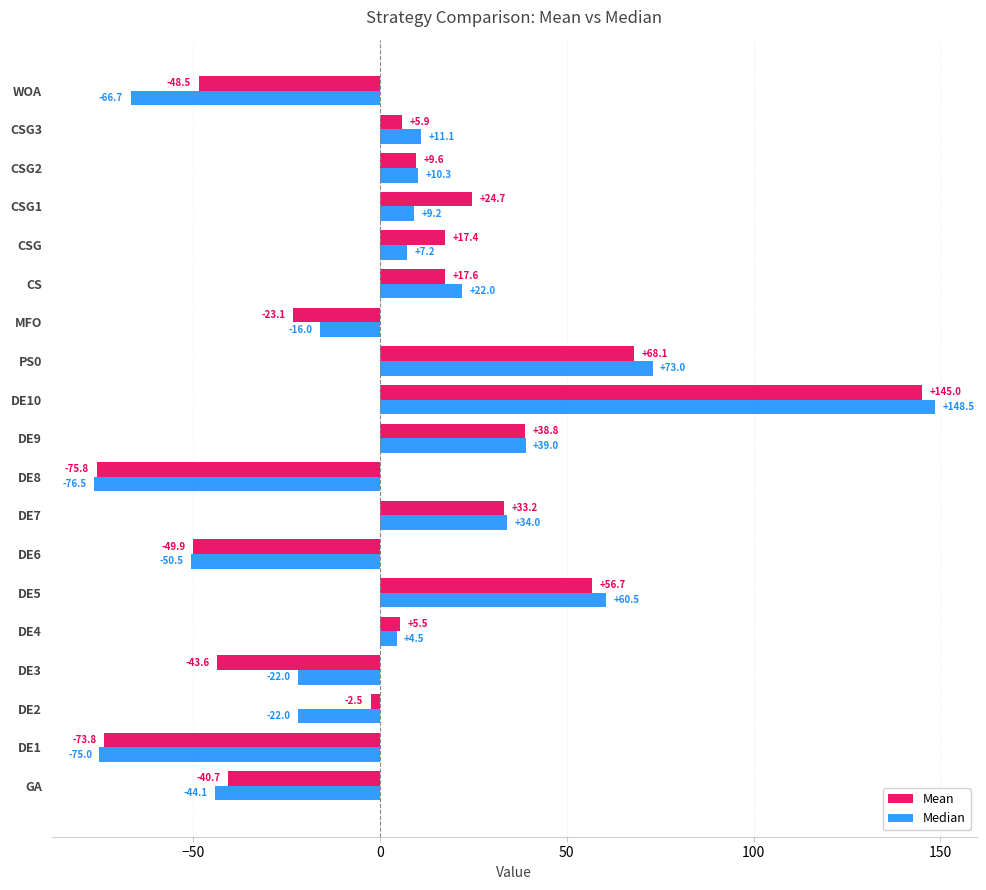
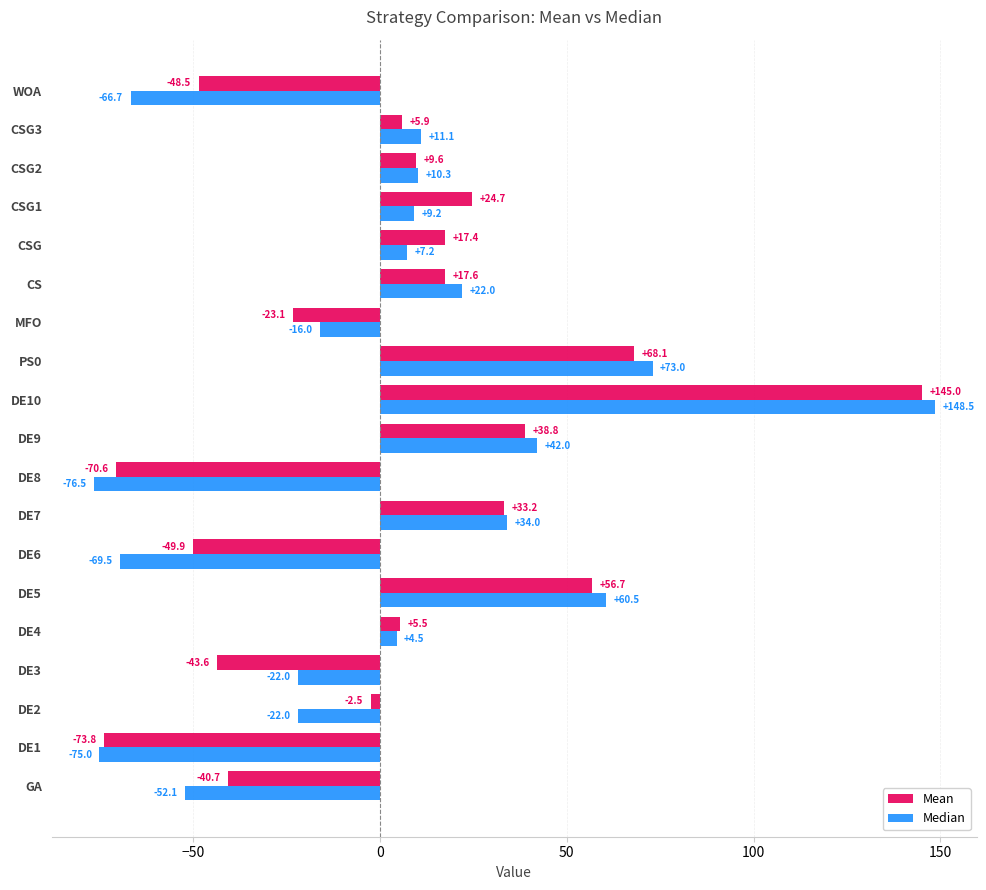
Median, DE9: +39.0 -> +42.0
Mean, DE8: -75.8 -> -70.6
Median, DE6: -50.5 -> -69.5
Median, GA: -44.1 -> -52.1
